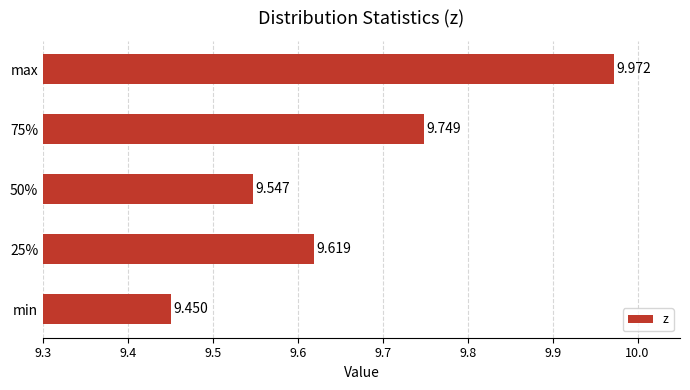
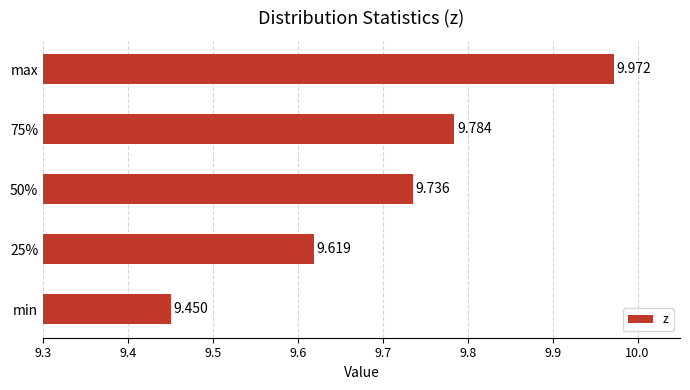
75%: 9.749 -> 9.784
50%: 9.547 -> 9.736
